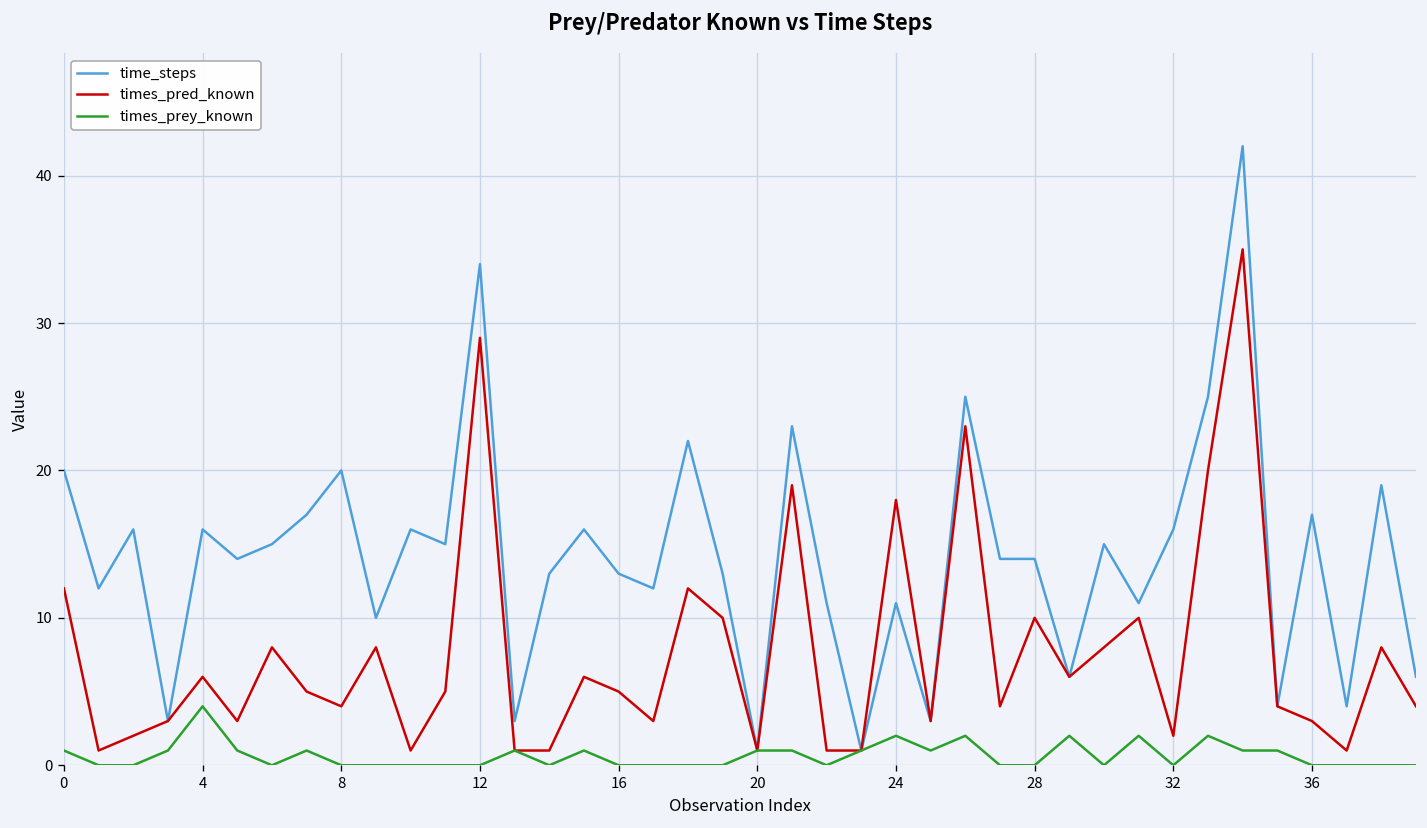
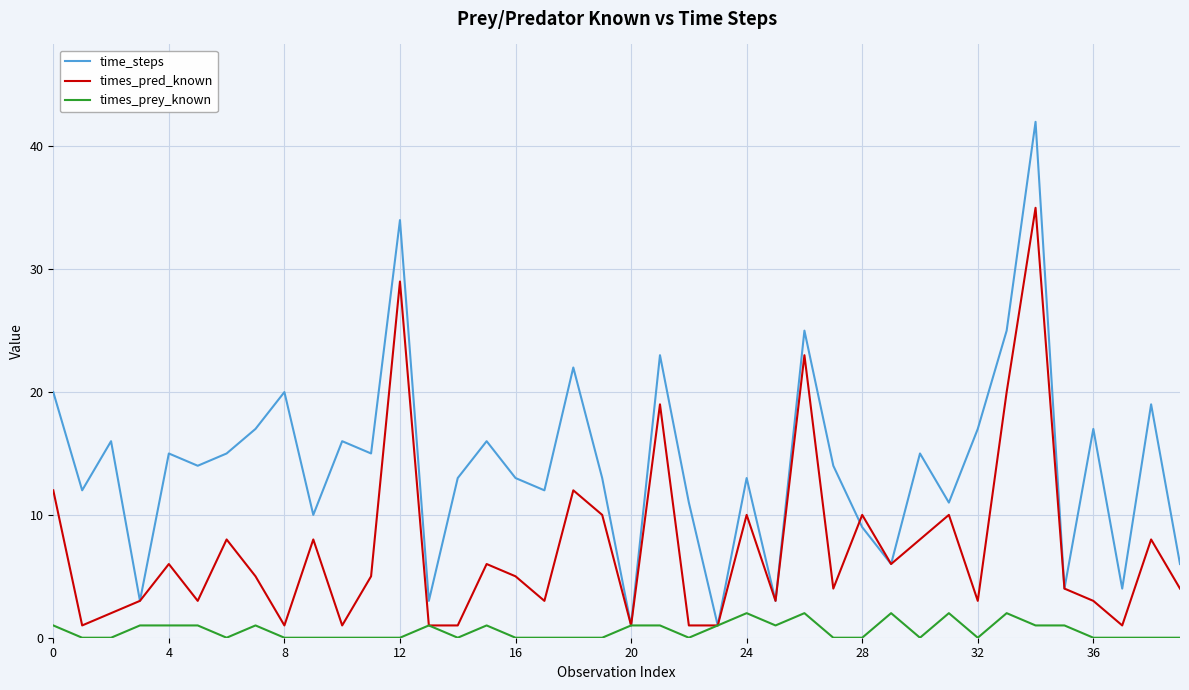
time_steps, 4: 16 -> 15
times_prey_known, 4: 4 -> 1
times_pred_known, 8: 4 -> 1
time_steps, 24: 11 -> 13
times_pred_known, 24: 18 -> 10
time_steps, 28: 14 -> 9
time_steps, 32: 16 -> 17
times_pred_known, 32: 2 -> 3
